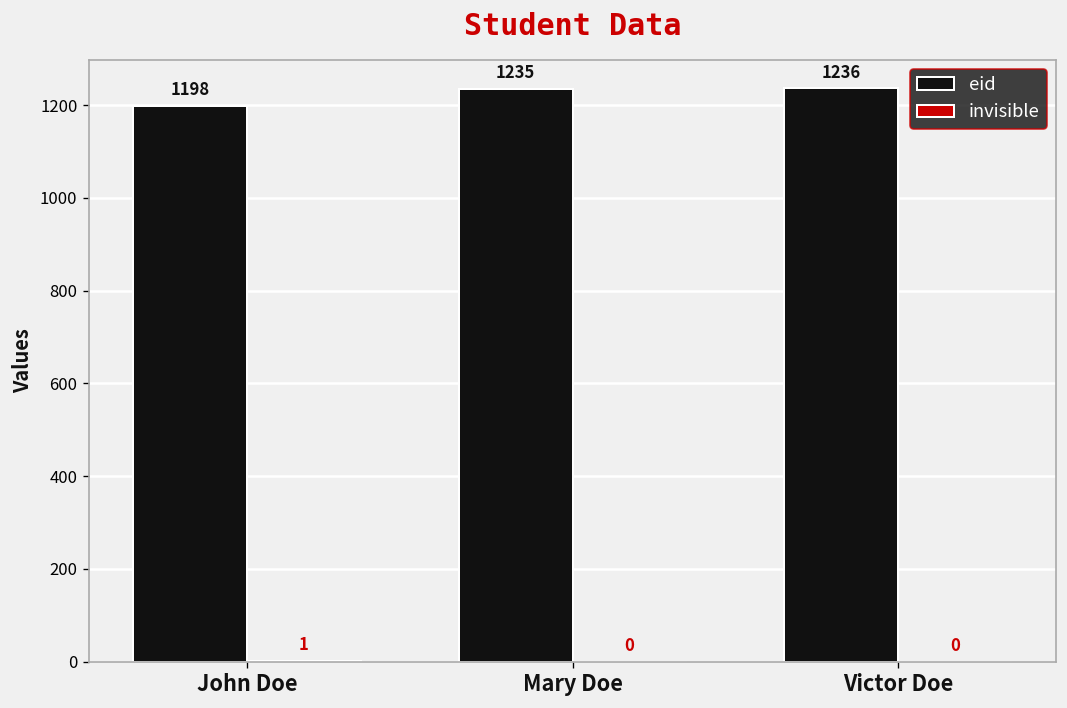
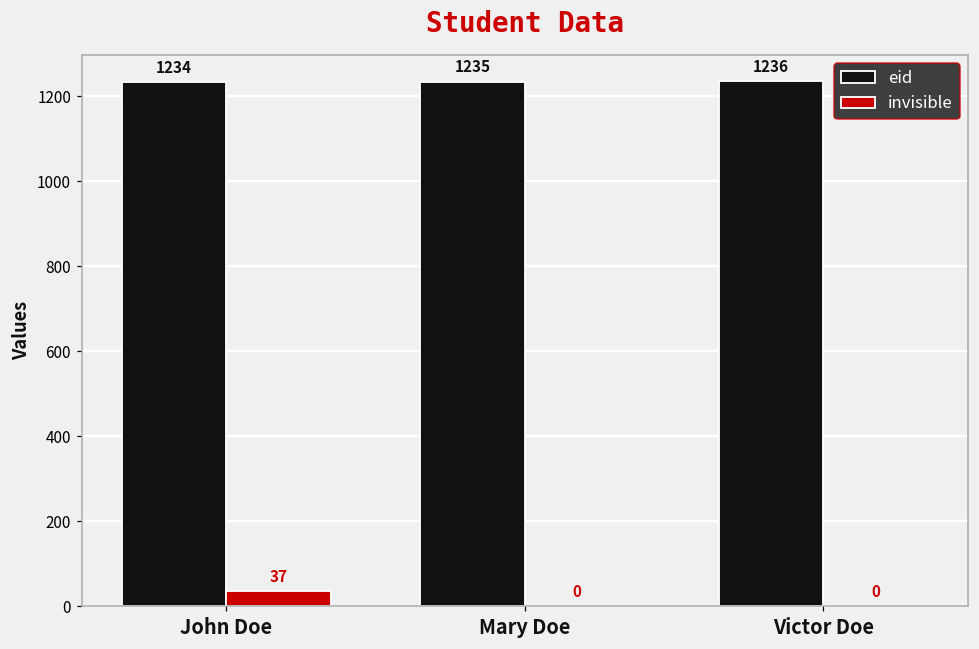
eid, John Doe: 1198 -> 1234
invisible, John Doe: 1 -> 37
